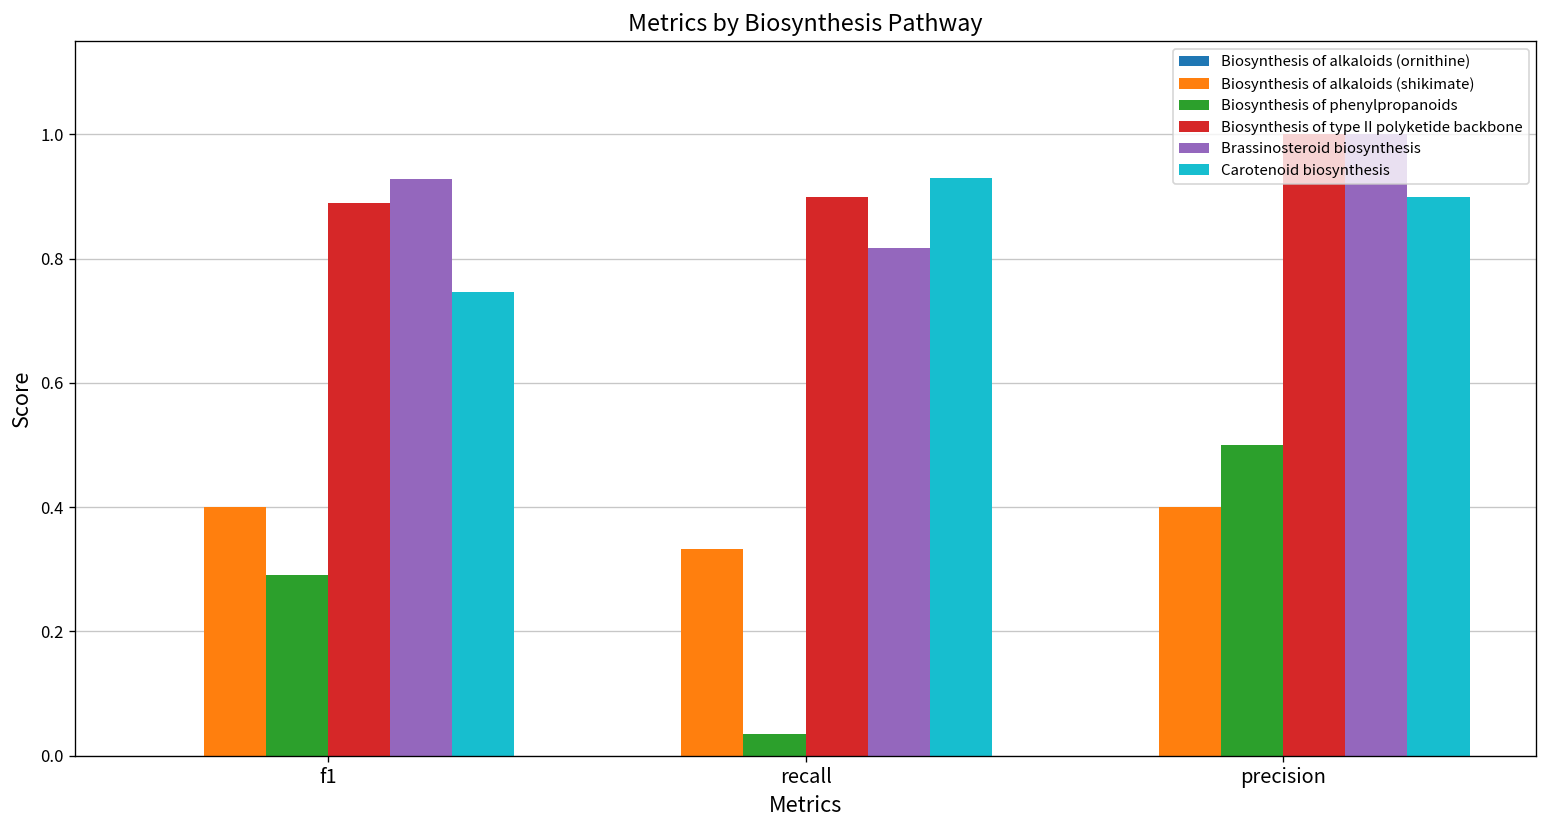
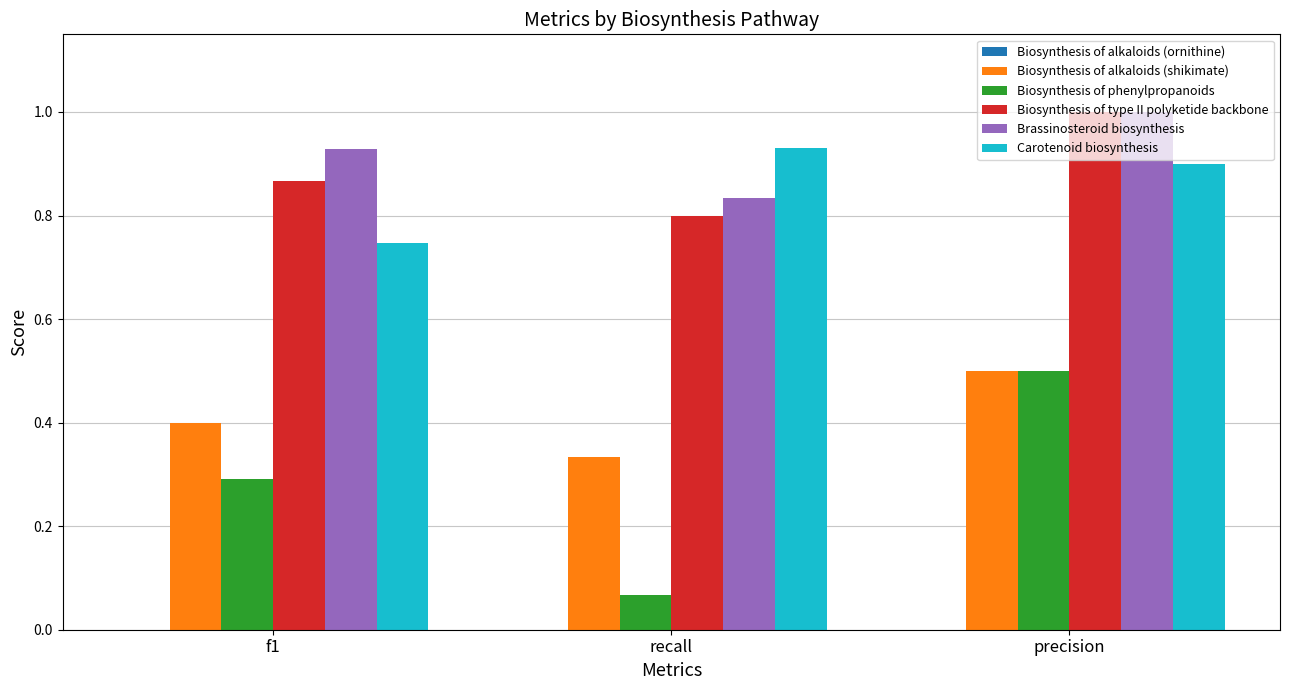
Biosynthesis of type II polyketide backbone, f1: 0.89 -> 0.87
Biosynthesis of phenylpropanoids, recall: 0.03 -> 0.07
Biosynthesis of type II polyketide backbone, recall: 0.9 -> 0.8
Brassinosteroid biosynthesis, recall: 0.82 -> 0.83
Biosynthesis of alkaloids (shikimate), precision: 0.4 -> 0.5
